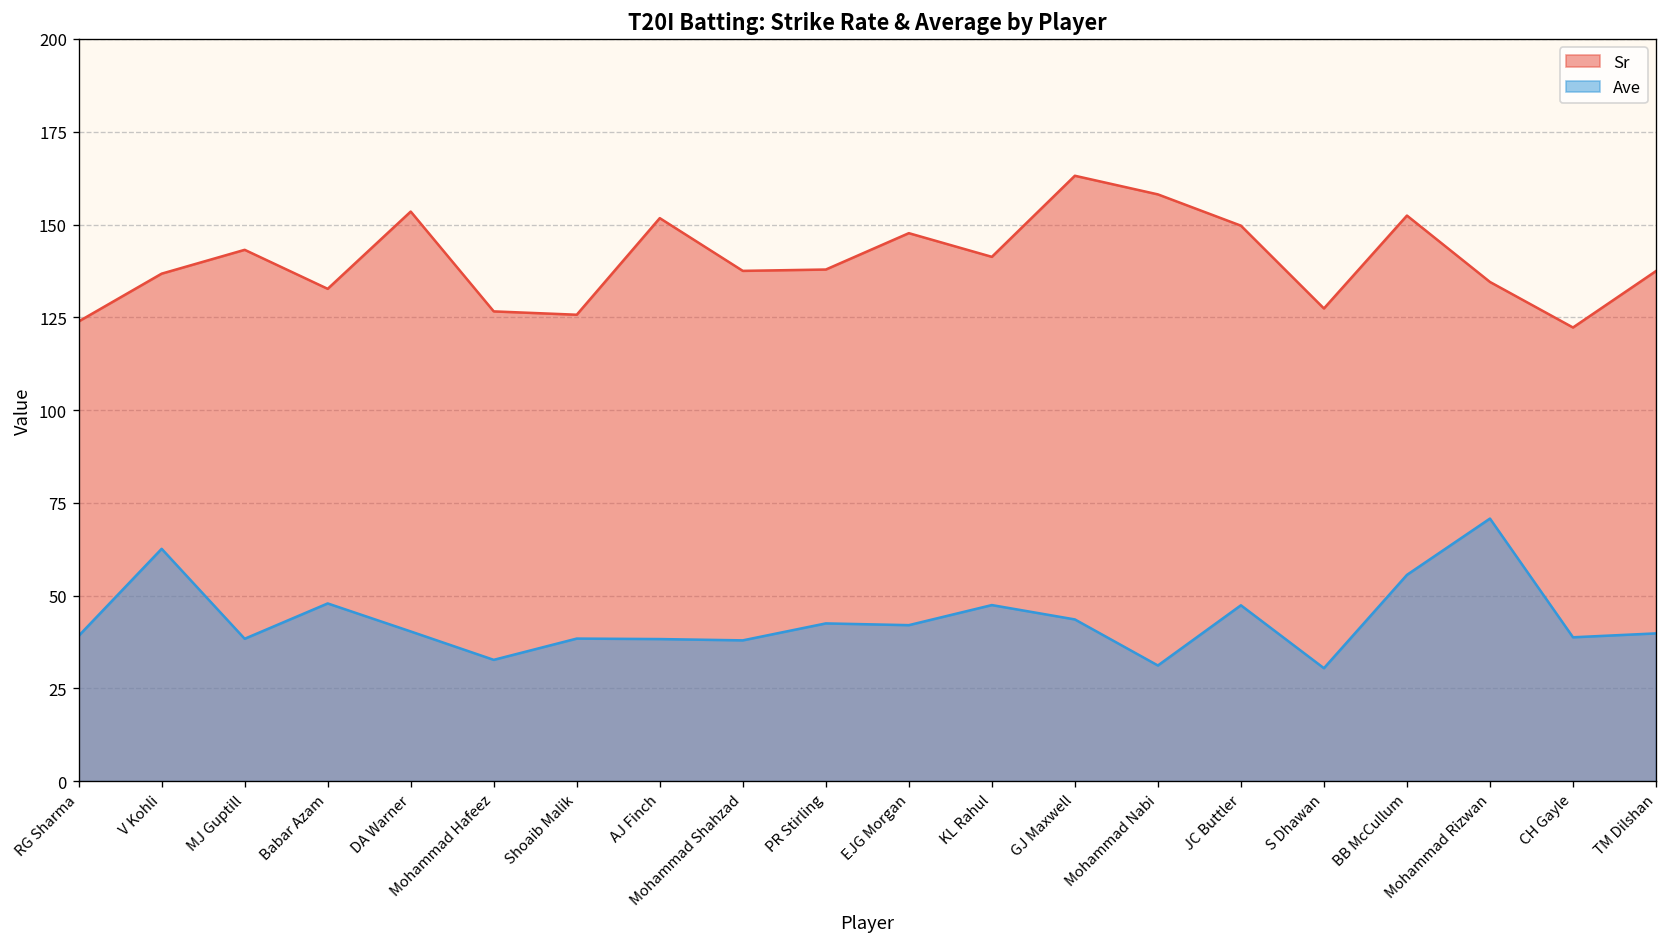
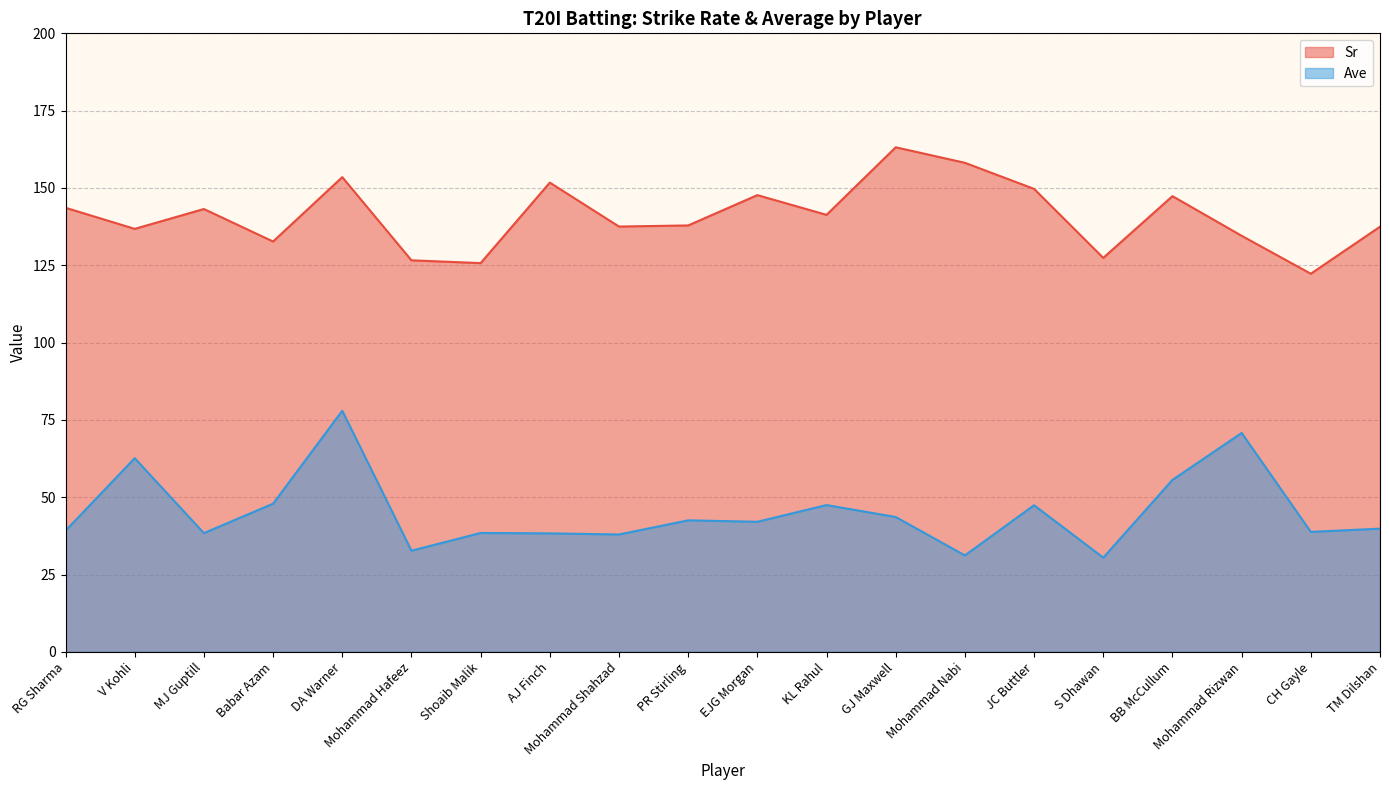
Sr, RG Sharma: 124 -> 144
Ave, DA Warner: 40 -> 78
Sr, BB McCullum: 152 -> 147
